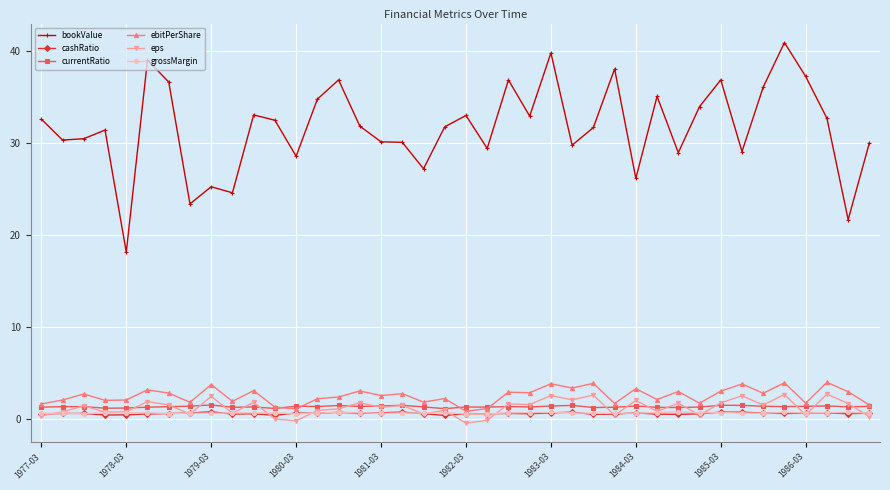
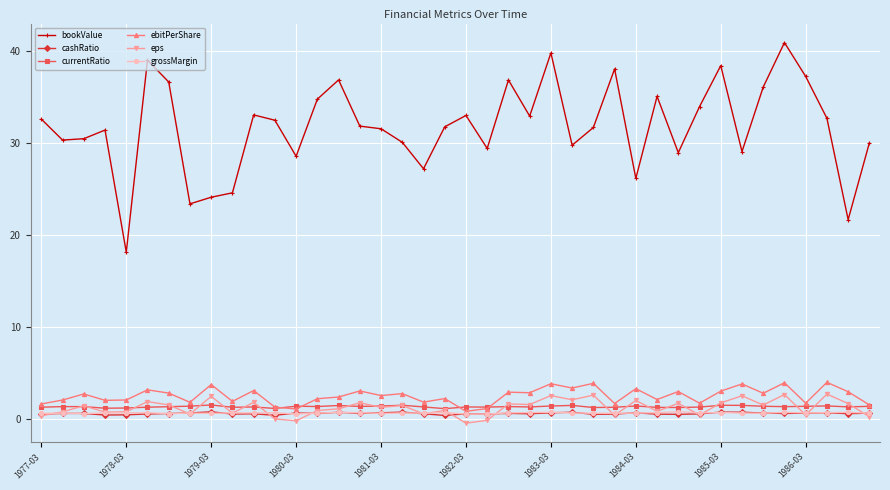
bookValue, 1979-03: 25 -> 24
bookValue, 1981-03: 30 -> 32
bookValue, 1985-03: 37 -> 38
